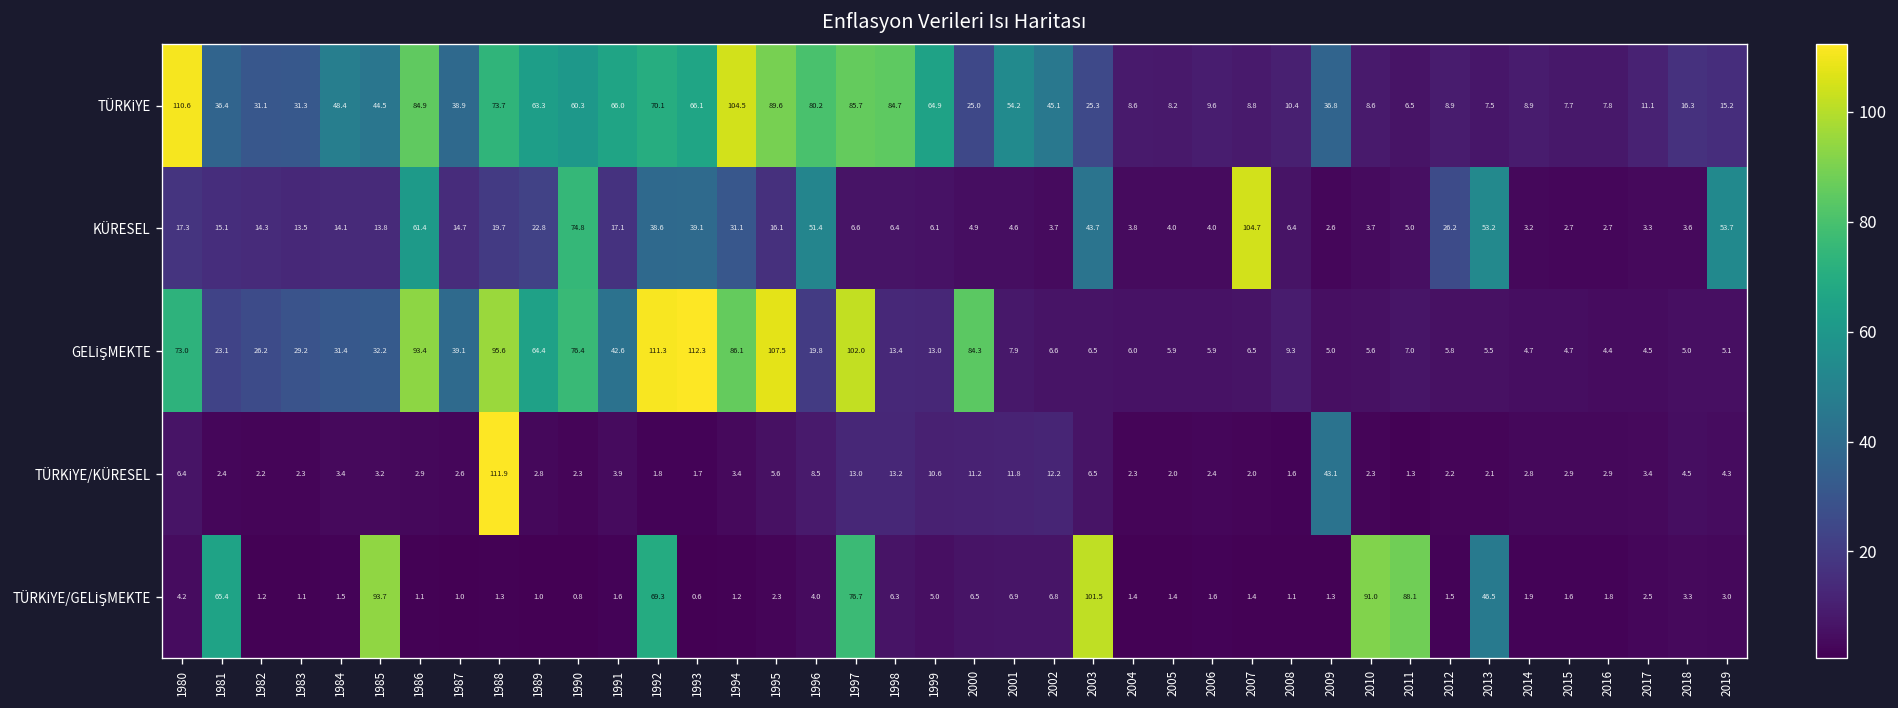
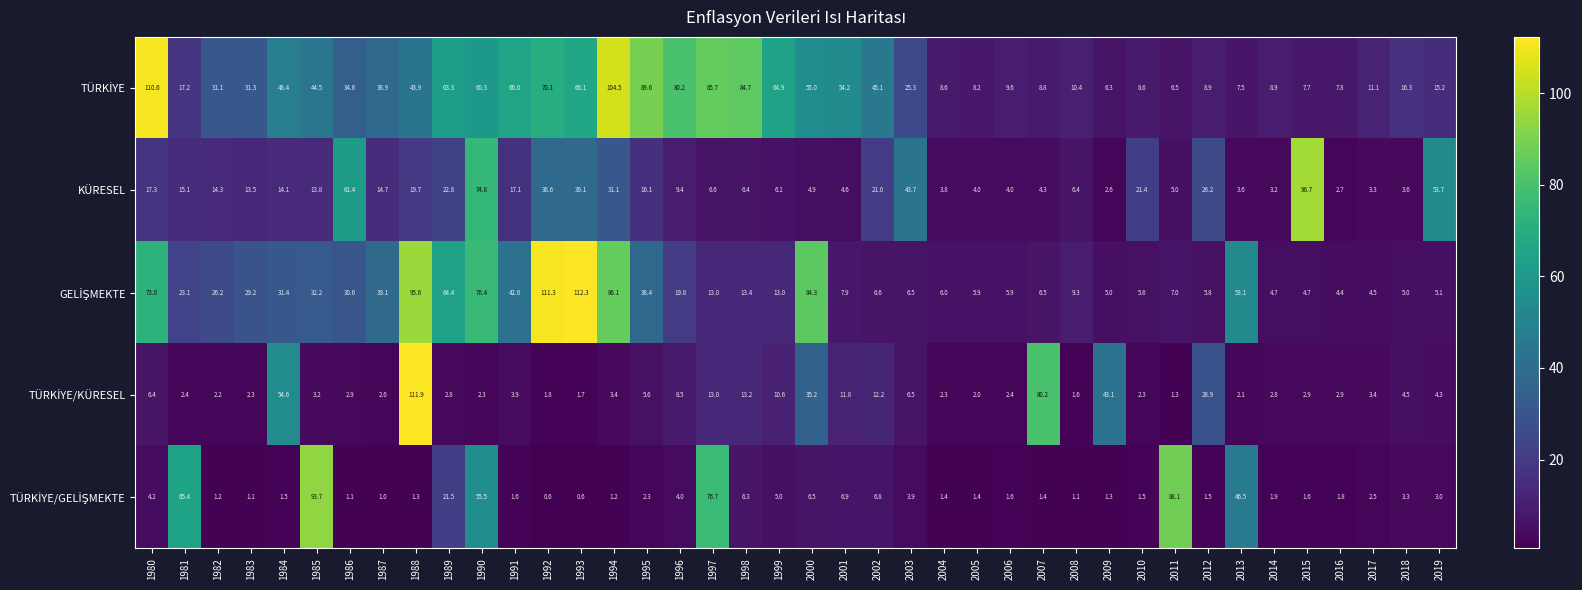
TÜRKİYE, 1981: 36.4 -> 17.2
TÜRKİYE, 1986: 84.9 -> 34.6
TÜRKİYE, 1988: 73.7 -> 43.9
TÜRKİYE, 2000: 25.0 -> 55.0
TÜRKİYE, 2009: 36.8 -> 6.3
KÜRESEL, 1996: 51.4 -> 9.4
KÜRESEL, 2002: 3.7 -> 21.0
KÜRESEL, 2007: 104.7 -> 4.3
KÜRESEL, 2010: 3.7 -> 21.4
KÜRESEL, 2013: 53.2 -> 3.6
KÜRESEL, 2015: 2.7 -> 96.7
GELİŞMEKTE, 1986: 93.4 -> 30.6
GELİŞMEKTE, 1995: 107.5 -> 38.4
GELİŞMEKTE, 1997: 102.0 -> 13.0
GELİŞMEKTE, 2013: 5.5 -> 53.1
TÜRKİYE/KÜRESEL, 1984: 3.4 -> 54.6
TÜRKİYE/KÜRESEL, 2000: 11.2 -> 35.2
TÜRKİYE/KÜRESEL, 2007: 2.0 -> 80.2
TÜRKİYE/KÜRESEL, 2012: 2.2 -> 28.9
TÜRKİYE/GELİŞMEKTE, 1989: 1.0 -> 21.5
TÜRKİYE/GELİŞMEKTE, 1990: 0.8 -> 55.5
TÜRKİYE/GELİŞMEKTE, 1992: 69.3 -> 0.6
TÜRKİYE/GELİŞMEKTE, 2003: 101.5 -> 3.9
TÜRKİYE/GELİŞMEKTE, 2010: 91.0 -> 1.5
